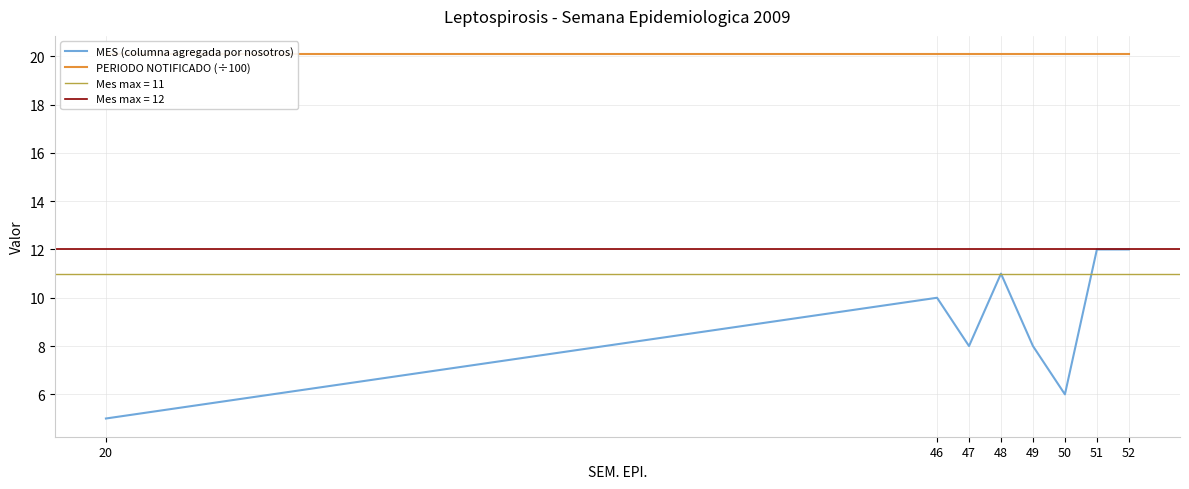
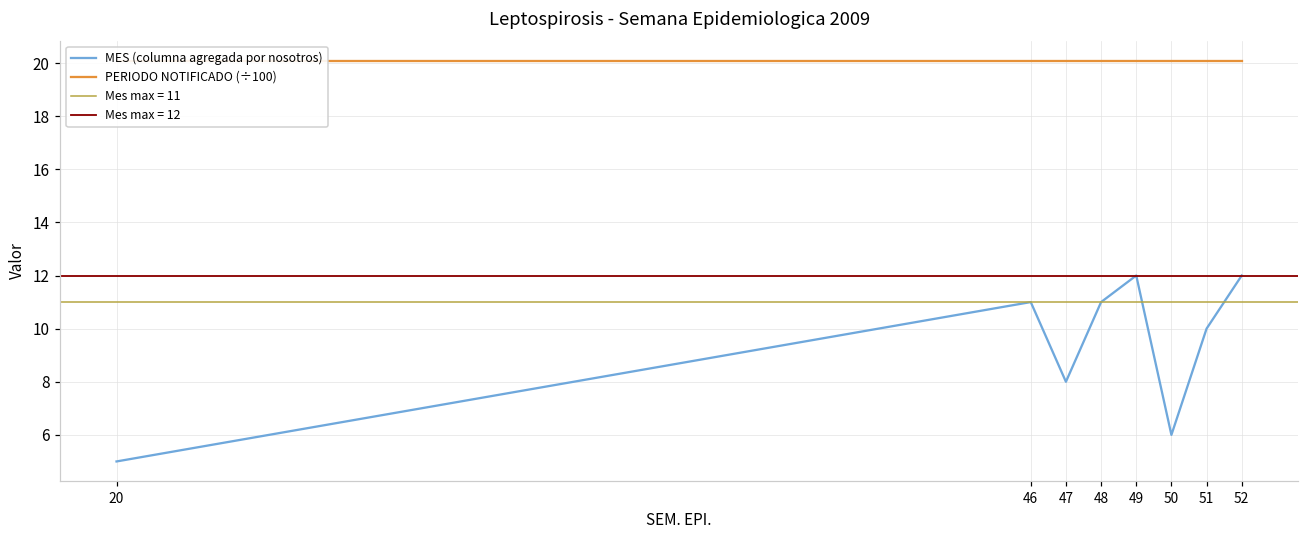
MES (columna agregada por nosotros), 46: 10 -> 11
MES (columna agregada por nosotros), 49: 8 -> 12
MES (columna agregada por nosotros), 51: 12 -> 10
